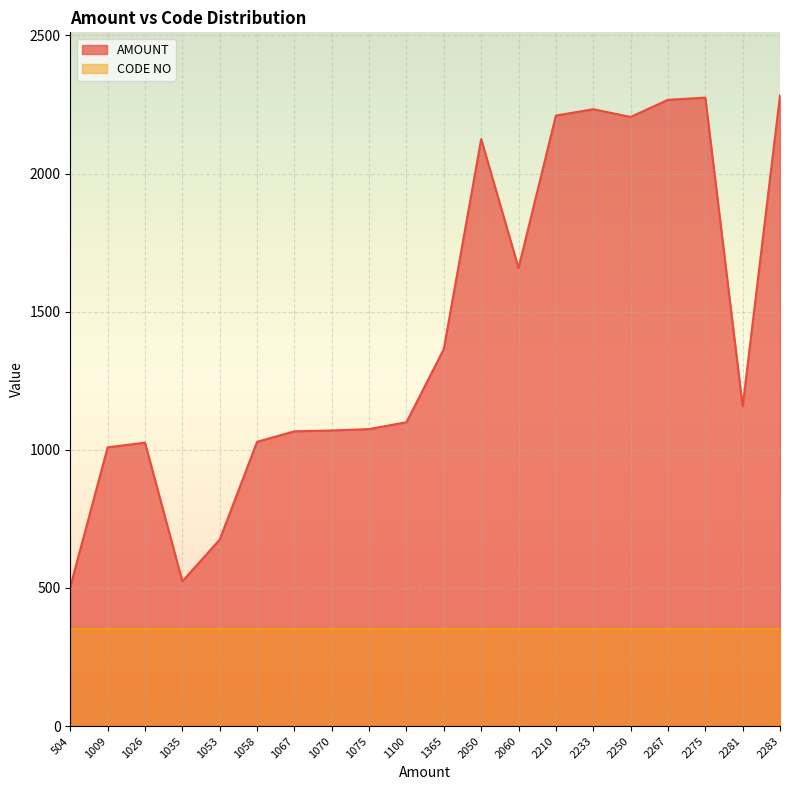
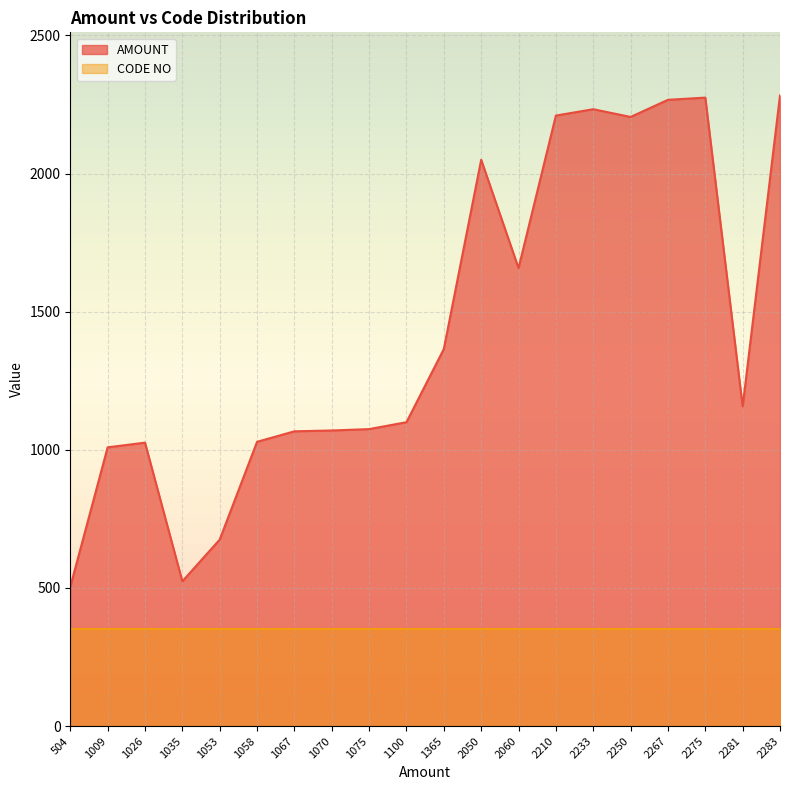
AMOUNT, 2050: 2130 -> 2050
